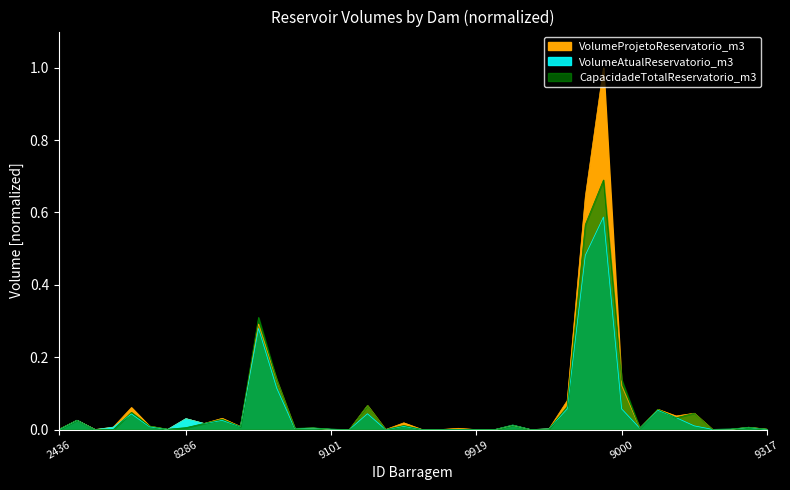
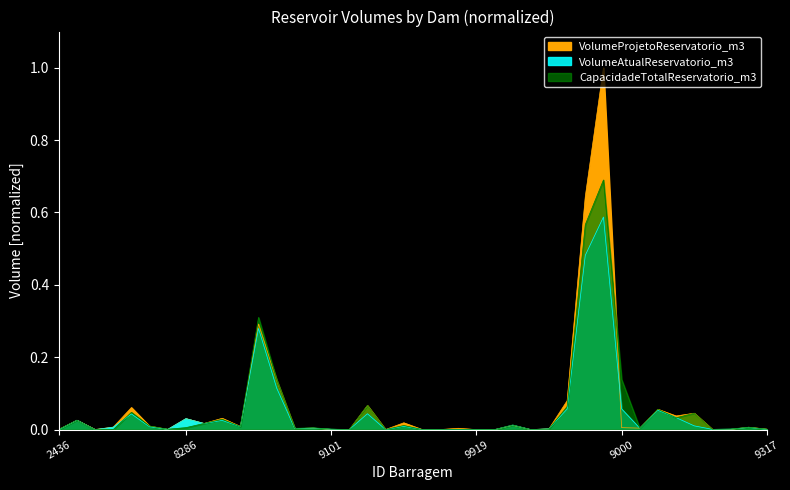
VolumeProjetoReservatorio_m3, 9000: 0.12 -> 0.01
